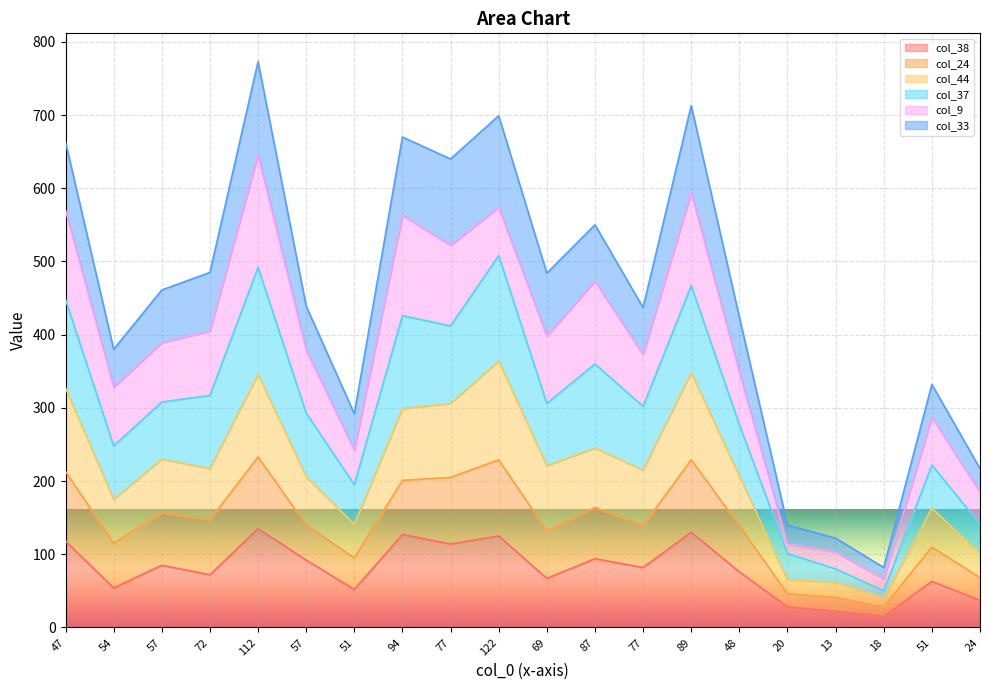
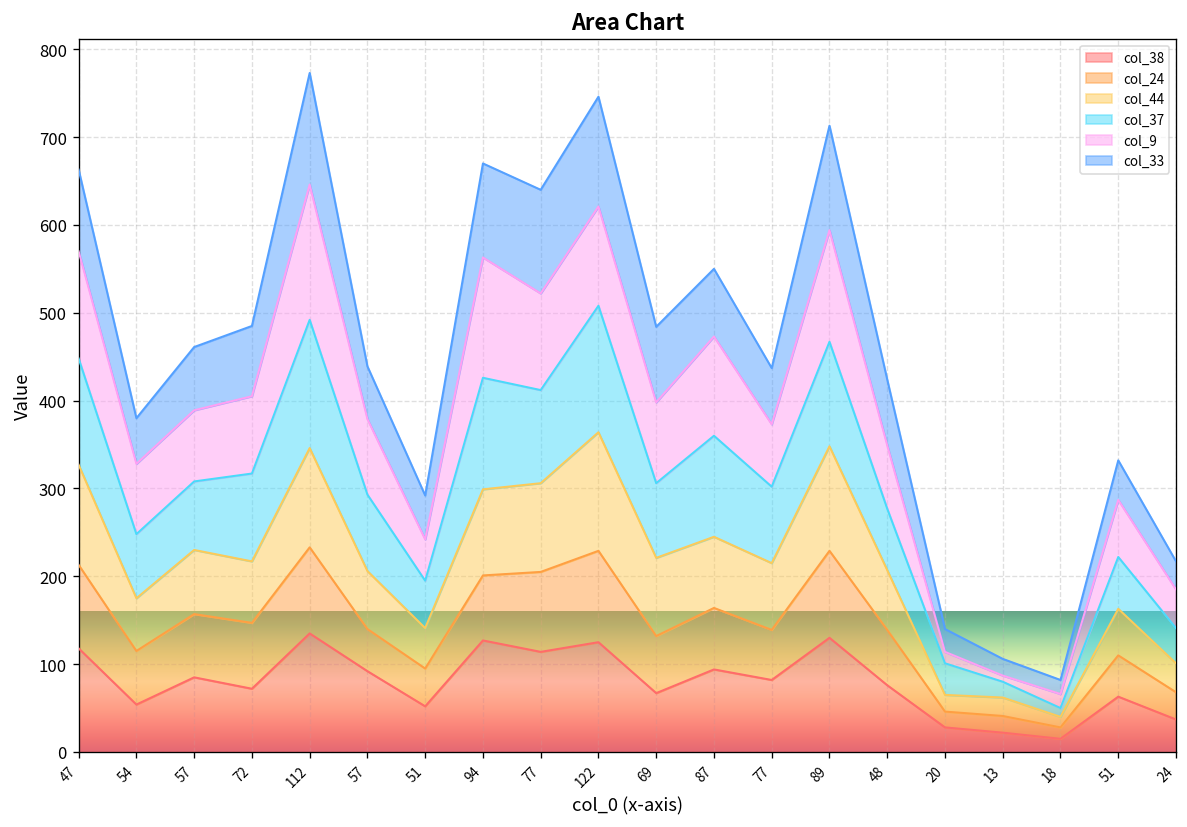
col_9, 122: 70 -> 110
col_9, 13: 20 -> 10
